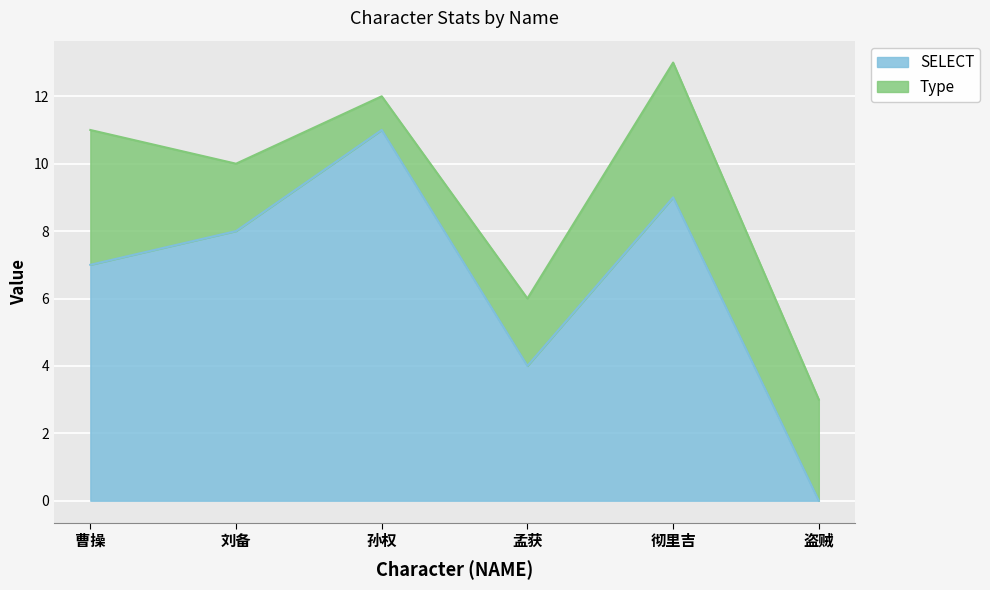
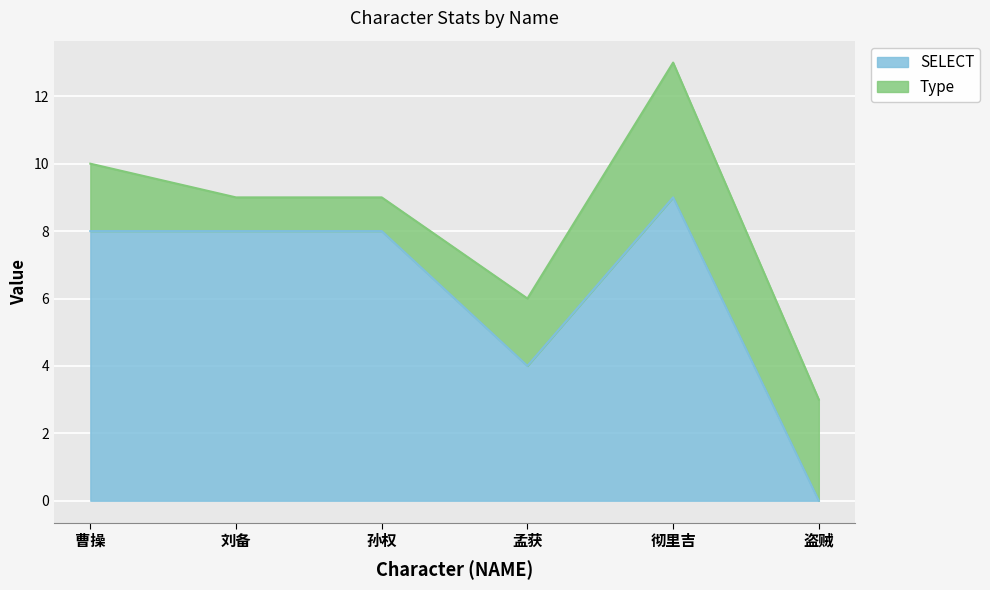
SELECT, 曹操: 7 -> 8
Type, 曹操: 4 -> 2
Type, 刘备: 2 -> 1
SELECT, 孙权: 11 -> 8
